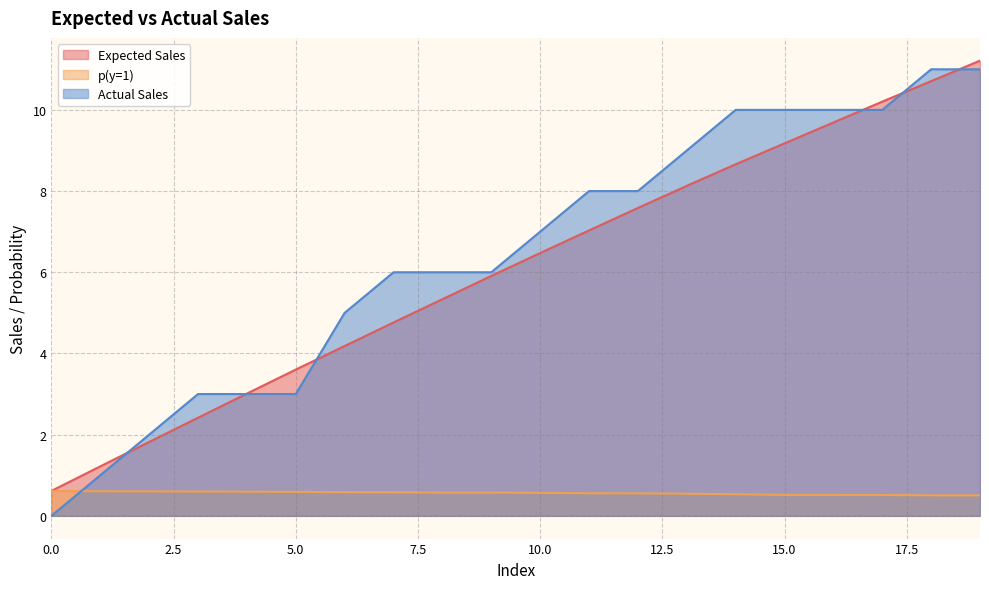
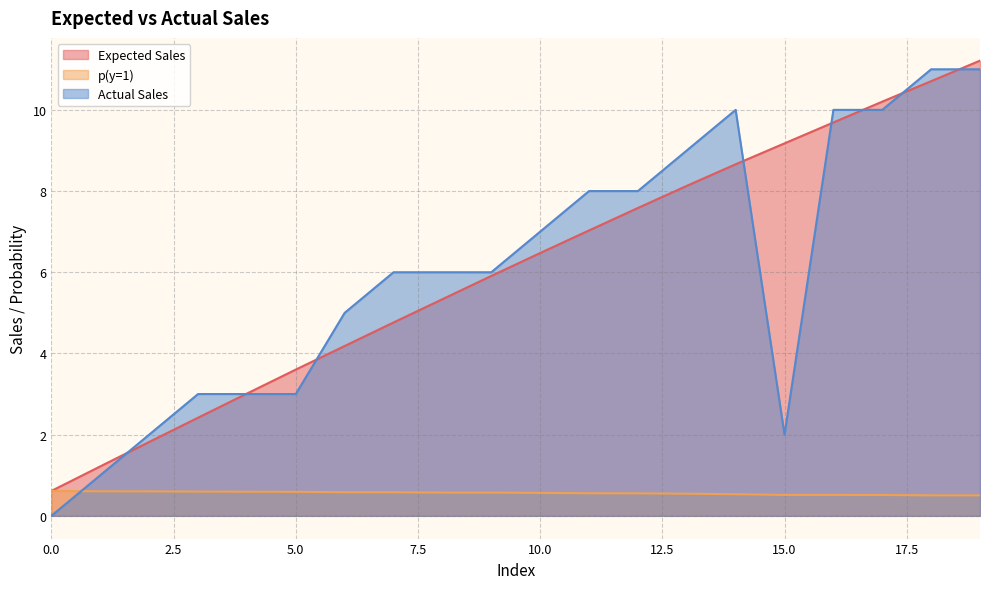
Actual Sales, 15.0: 10 -> 2
